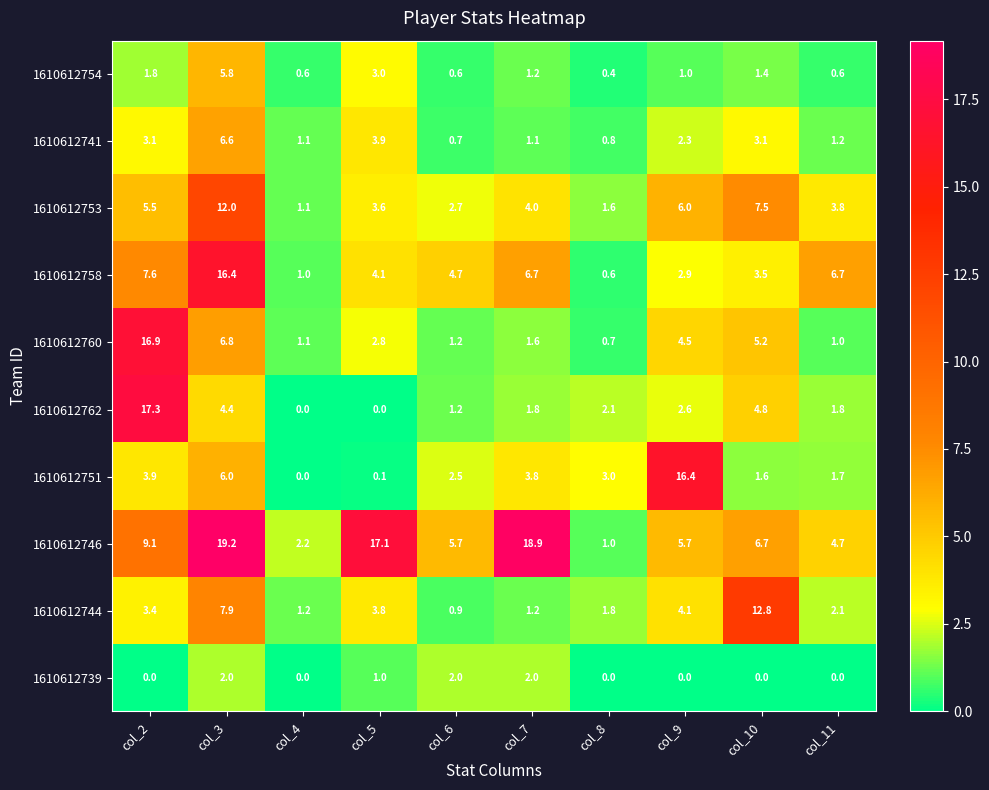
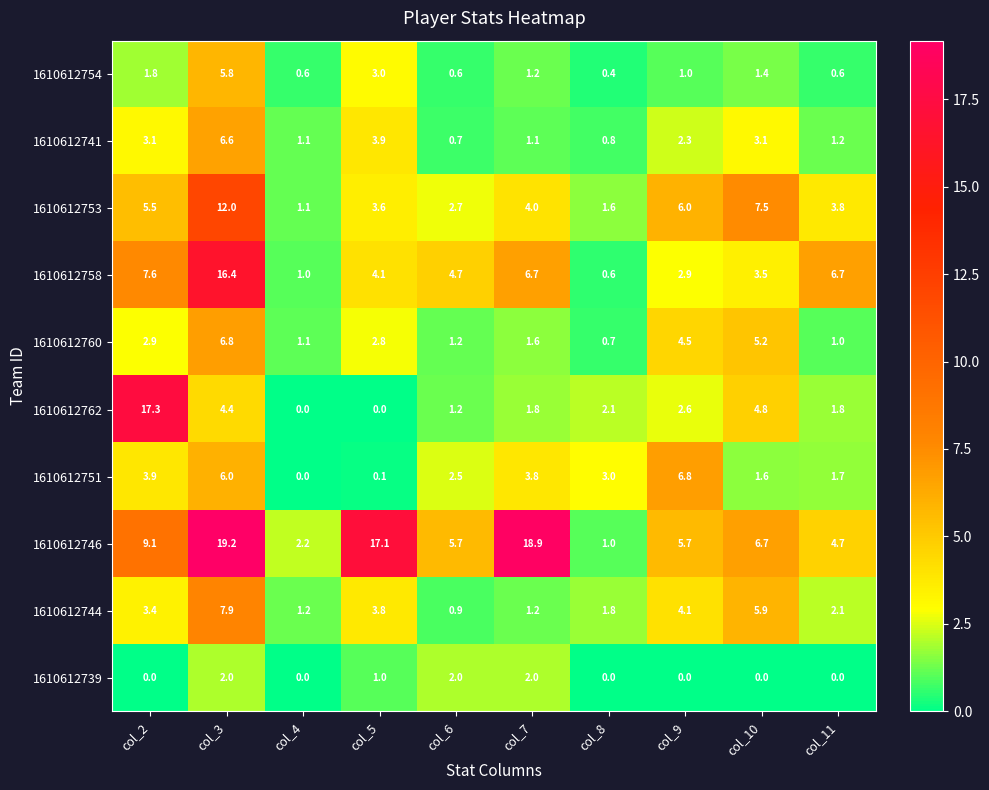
1610612760, col_2: 16.9 -> 2.9
1610612751, col_9: 16.4 -> 6.8
1610612744, col_10: 12.8 -> 5.9
